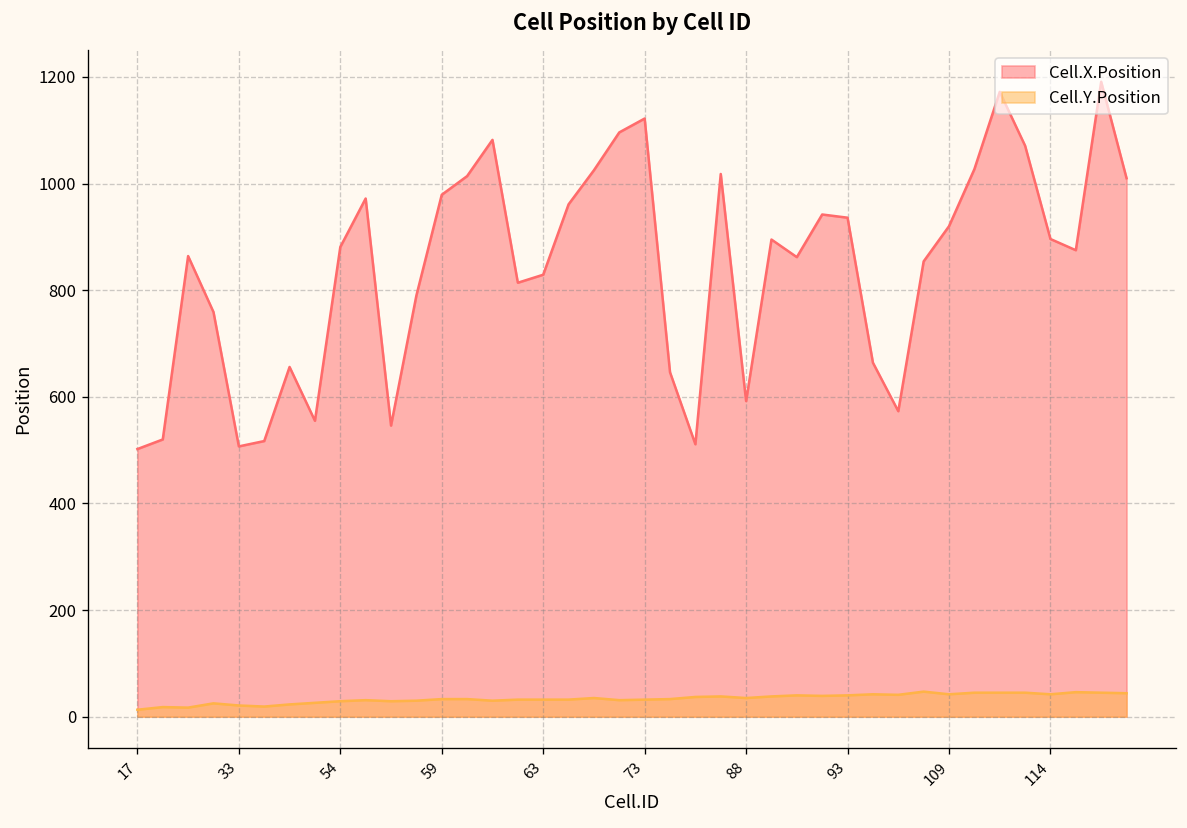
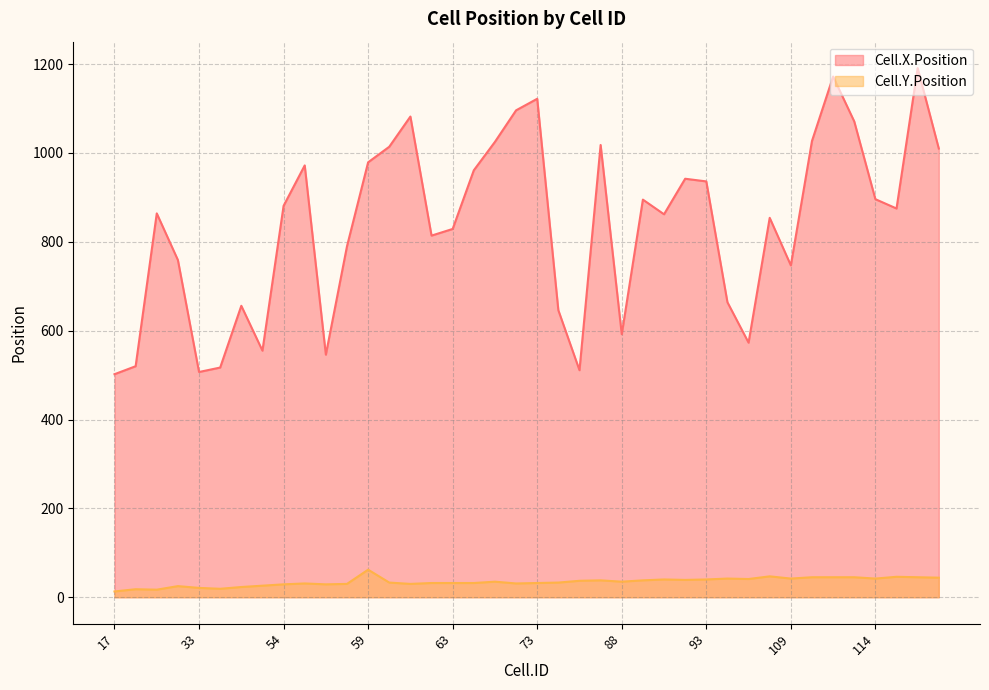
Cell.Y.Position, 59: 30 -> 60
Cell.X.Position, 109: 920 -> 750
